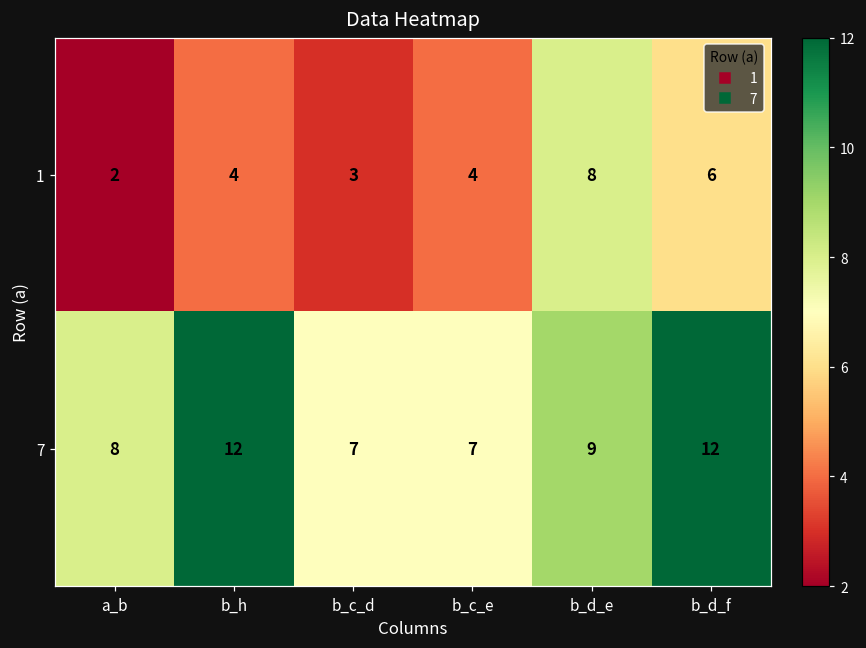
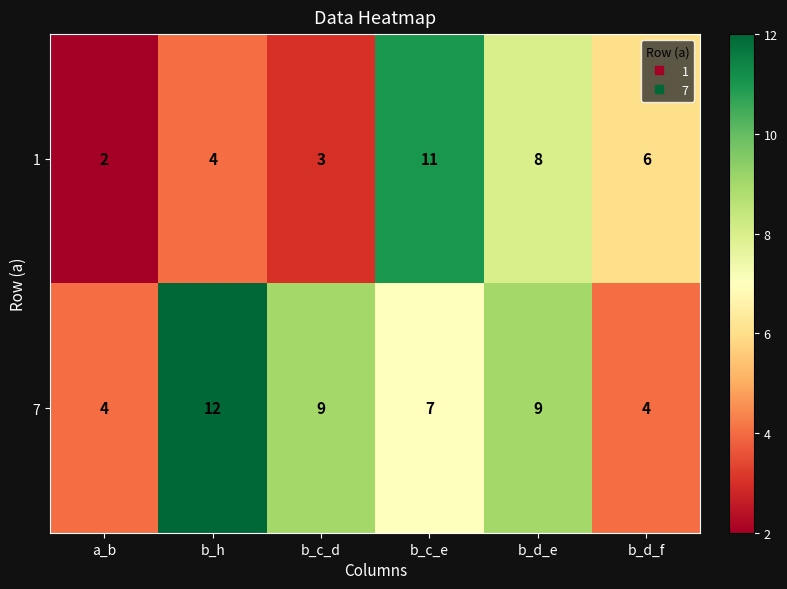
1, b_c_e: 4 -> 11
7, a_b: 8 -> 4
7, b_c_d: 7 -> 9
7, b_d_f: 12 -> 4
